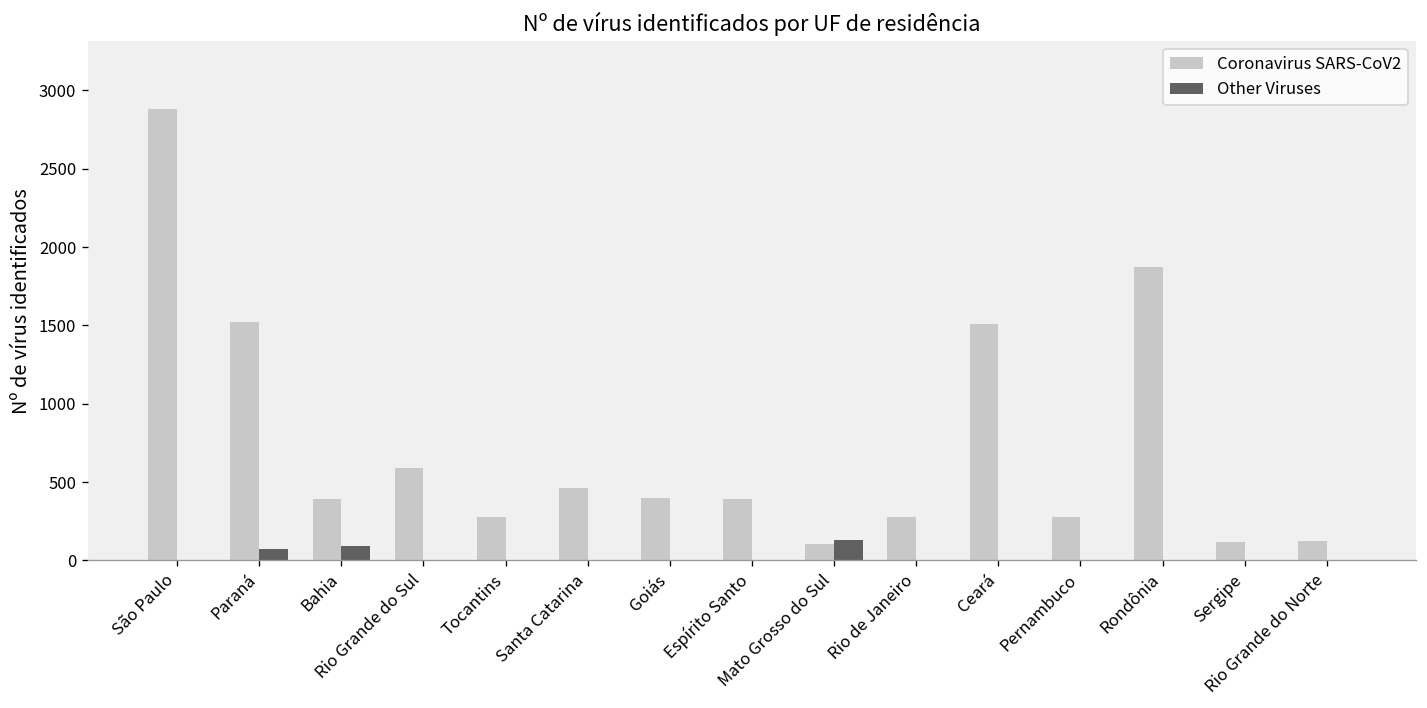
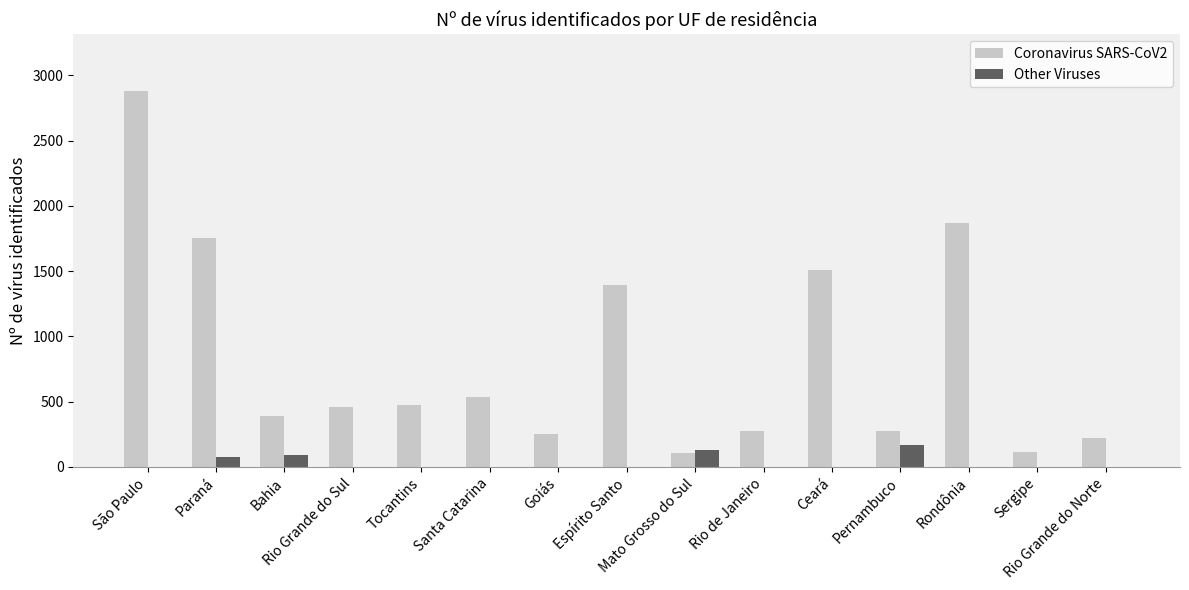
Coronavirus SARS-CoV2, Paraná: 1520 -> 1750
Coronavirus SARS-CoV2, Rio Grande do Sul: 590 -> 460
Coronavirus SARS-CoV2, Tocantins: 270 -> 480
Coronavirus SARS-CoV2, Santa Catarina: 460 -> 530
Coronavirus SARS-CoV2, Goiás: 400 -> 250
Coronavirus SARS-CoV2, Espírito Santo: 390 -> 1400
Other Viruses, Pernambuco: 0 -> 170
Coronavirus SARS-CoV2, Rio Grande do Norte: 120 -> 220
